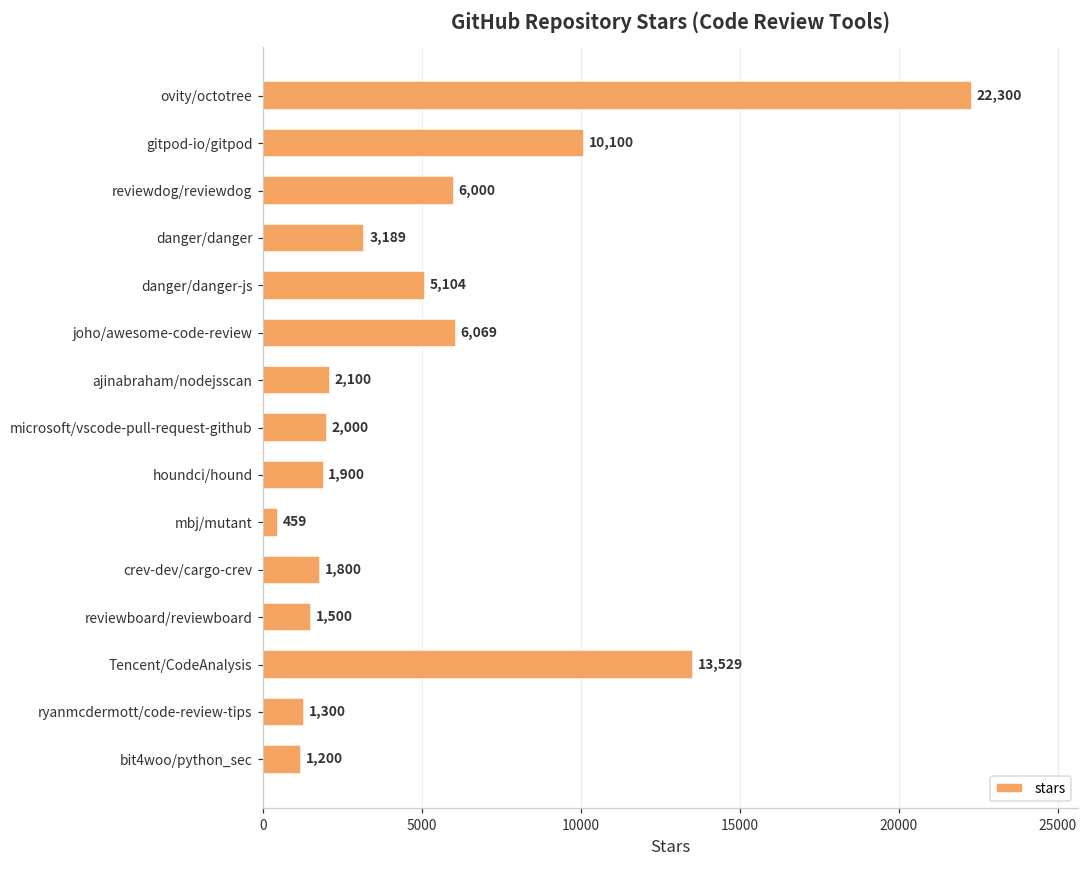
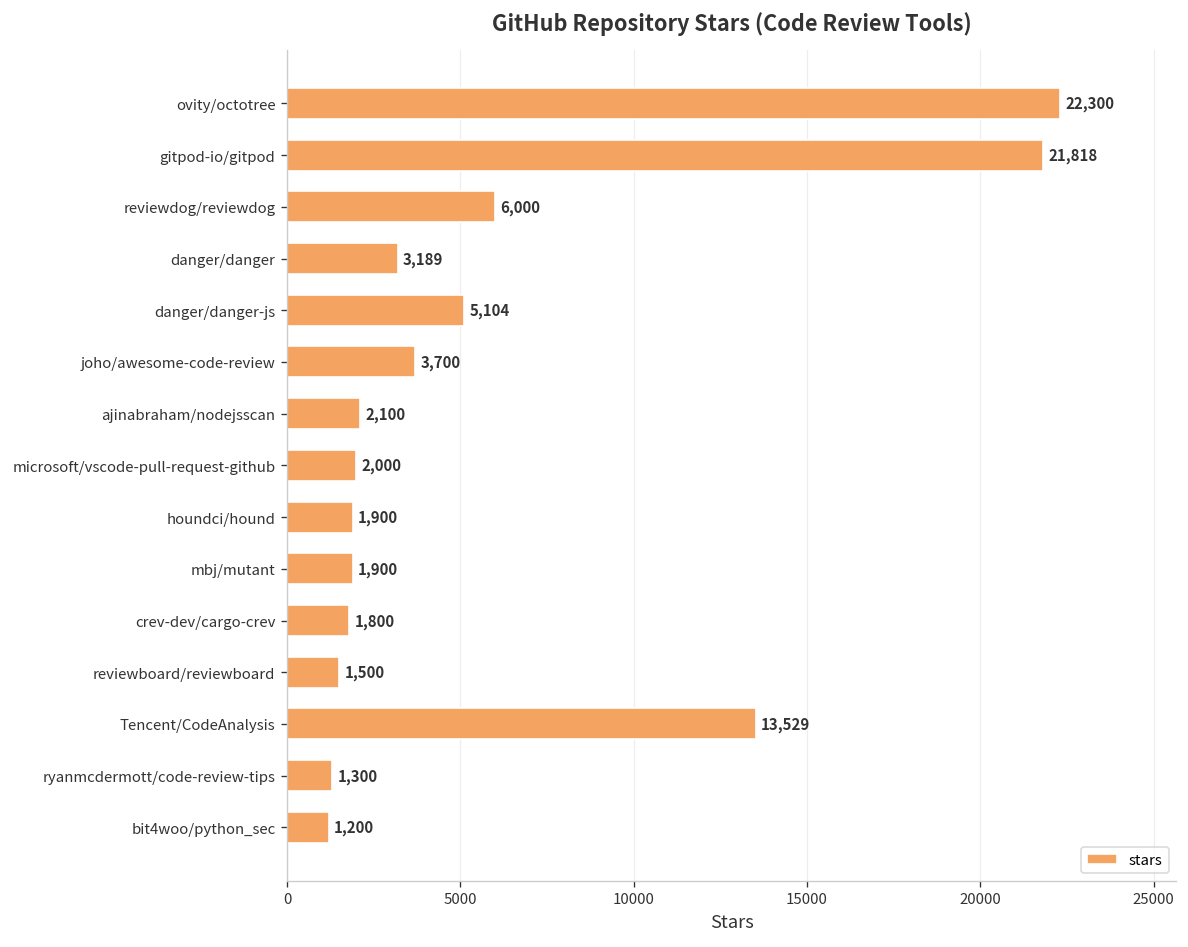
gitpod-io/gitpod: 10,100 -> 21,818
joho/awesome-code-review: 6,069 -> 3,700
mbj/mutant: 459 -> 1,900
